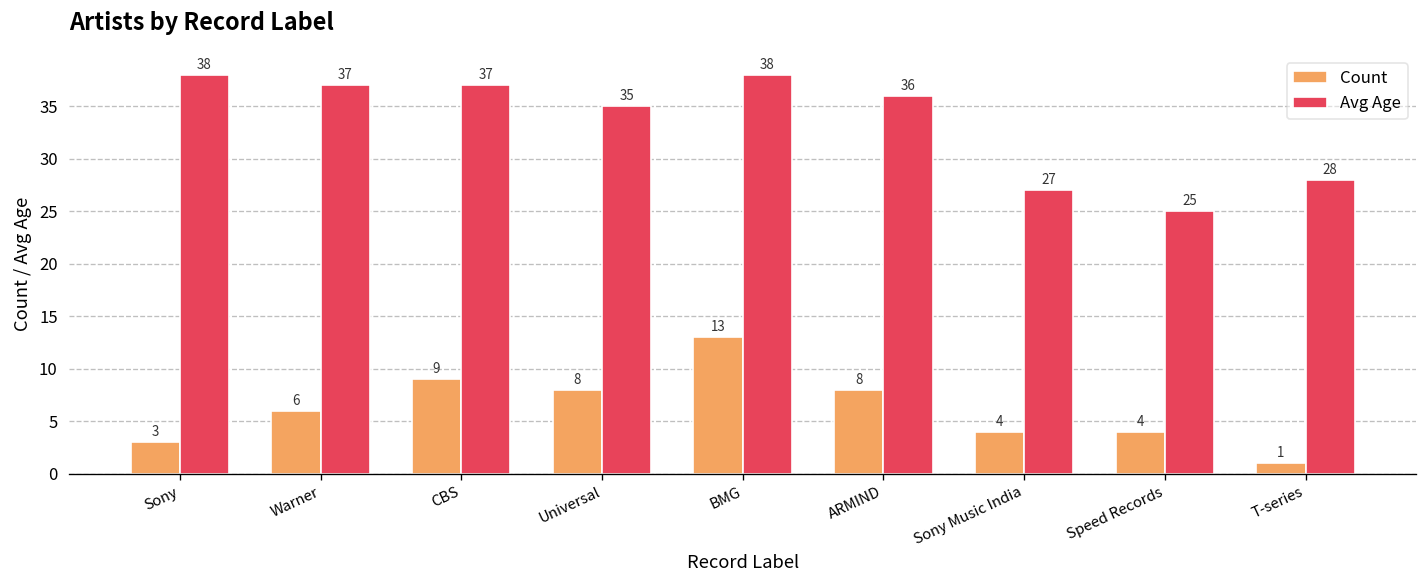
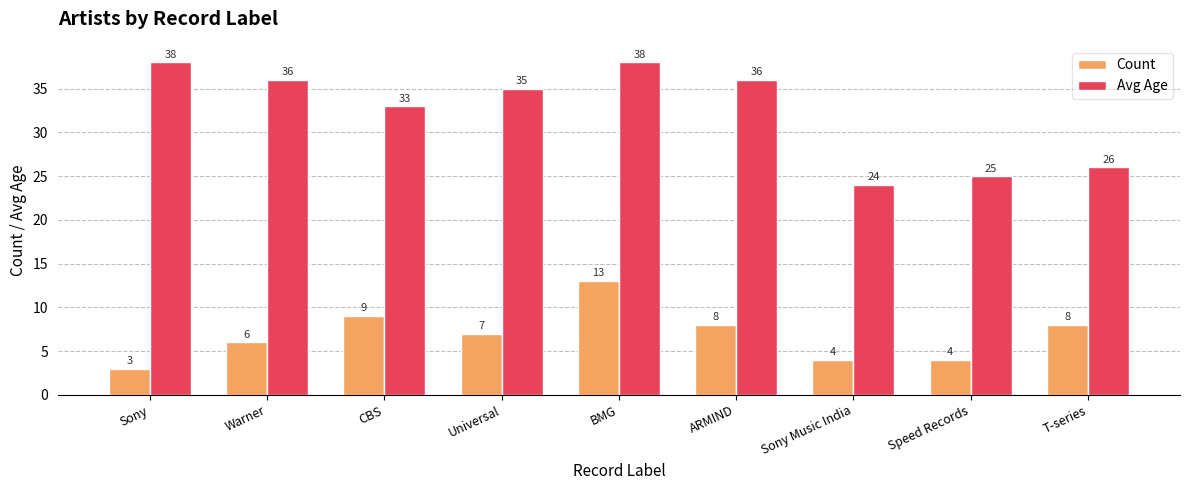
Avg Age, Warner: 37 -> 36
Avg Age, CBS: 37 -> 33
Count, Universal: 8 -> 7
Avg Age, Sony Music India: 27 -> 24
Count, T-series: 1 -> 8
Avg Age, T-series: 28 -> 26
